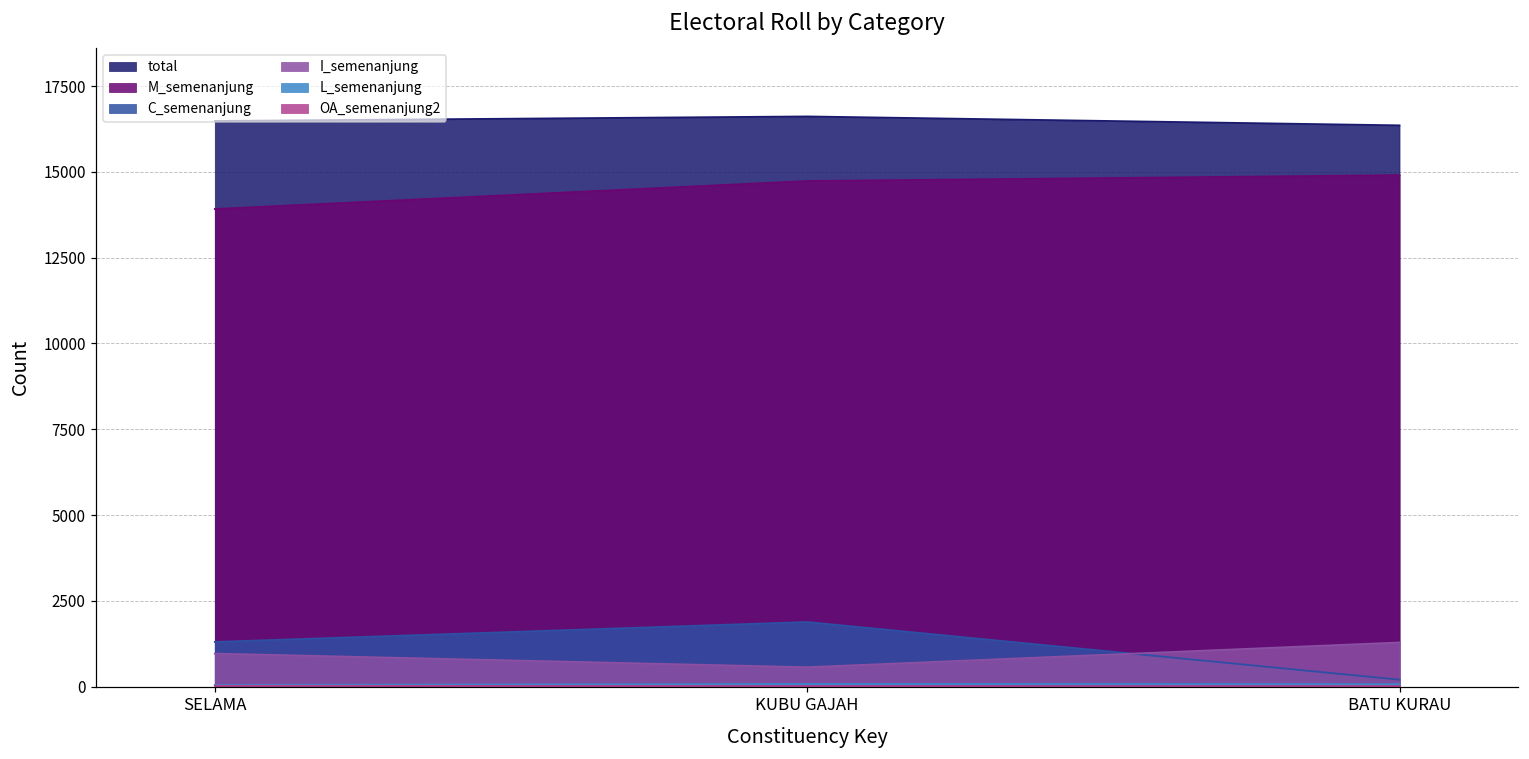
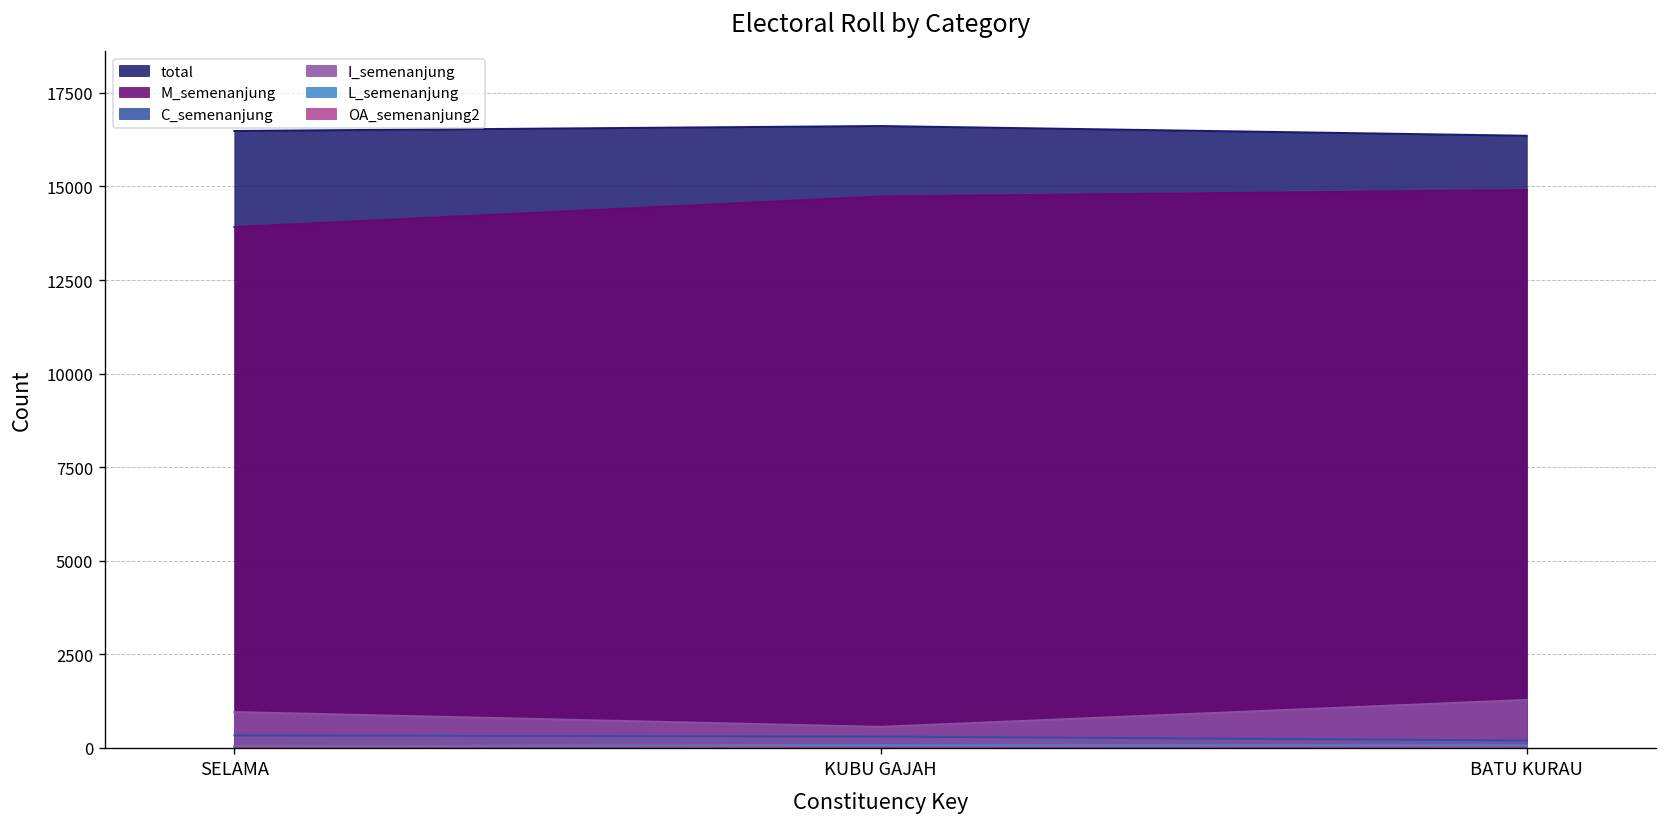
C_semenanjung, SELAMA: 1300 -> 300
C_semenanjung, KUBU GAJAH: 1900 -> 300
